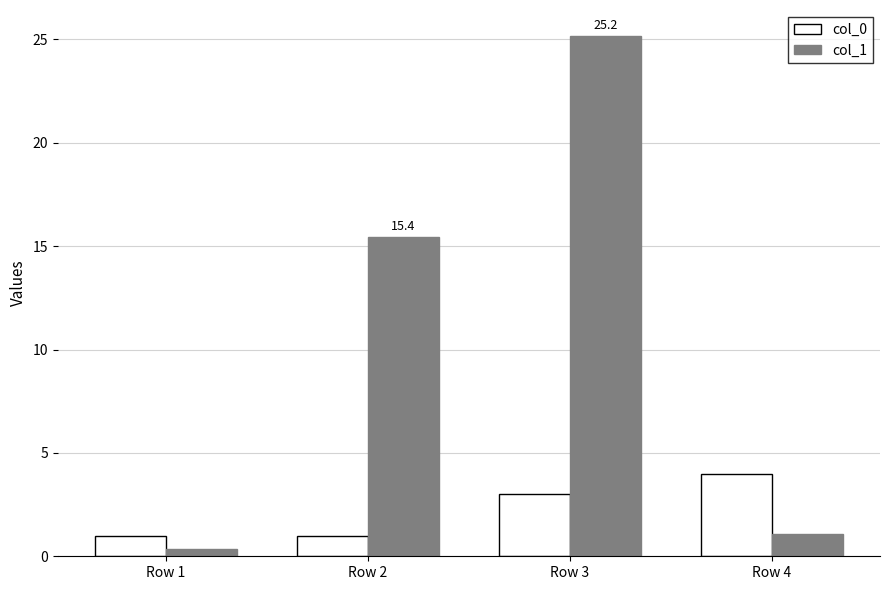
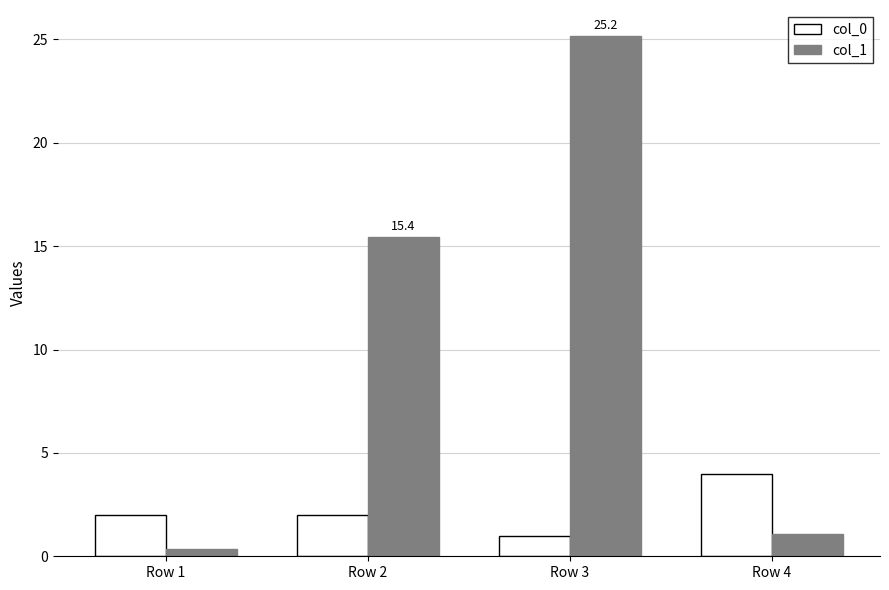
col_0, Row 1: 1 -> 2
col_0, Row 2: 1 -> 2
col_0, Row 3: 3 -> 1
